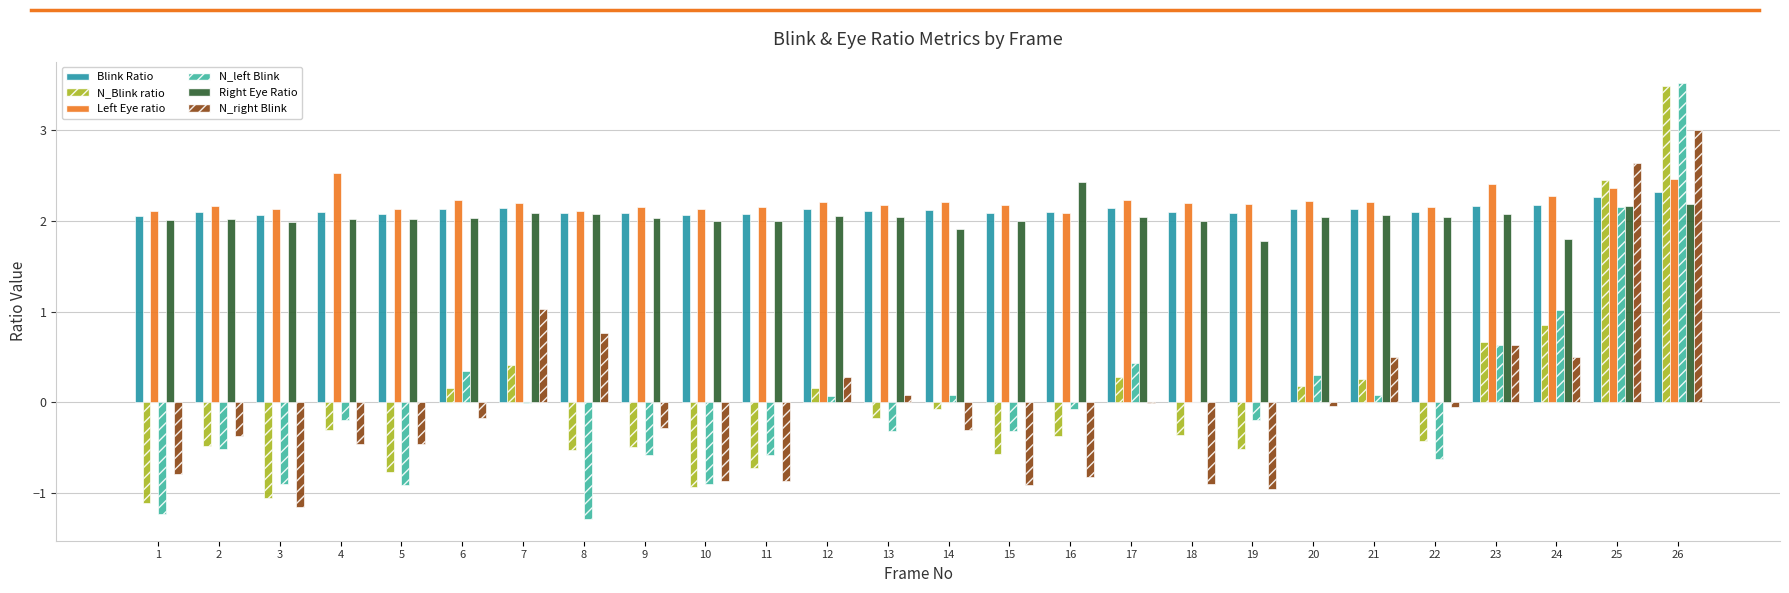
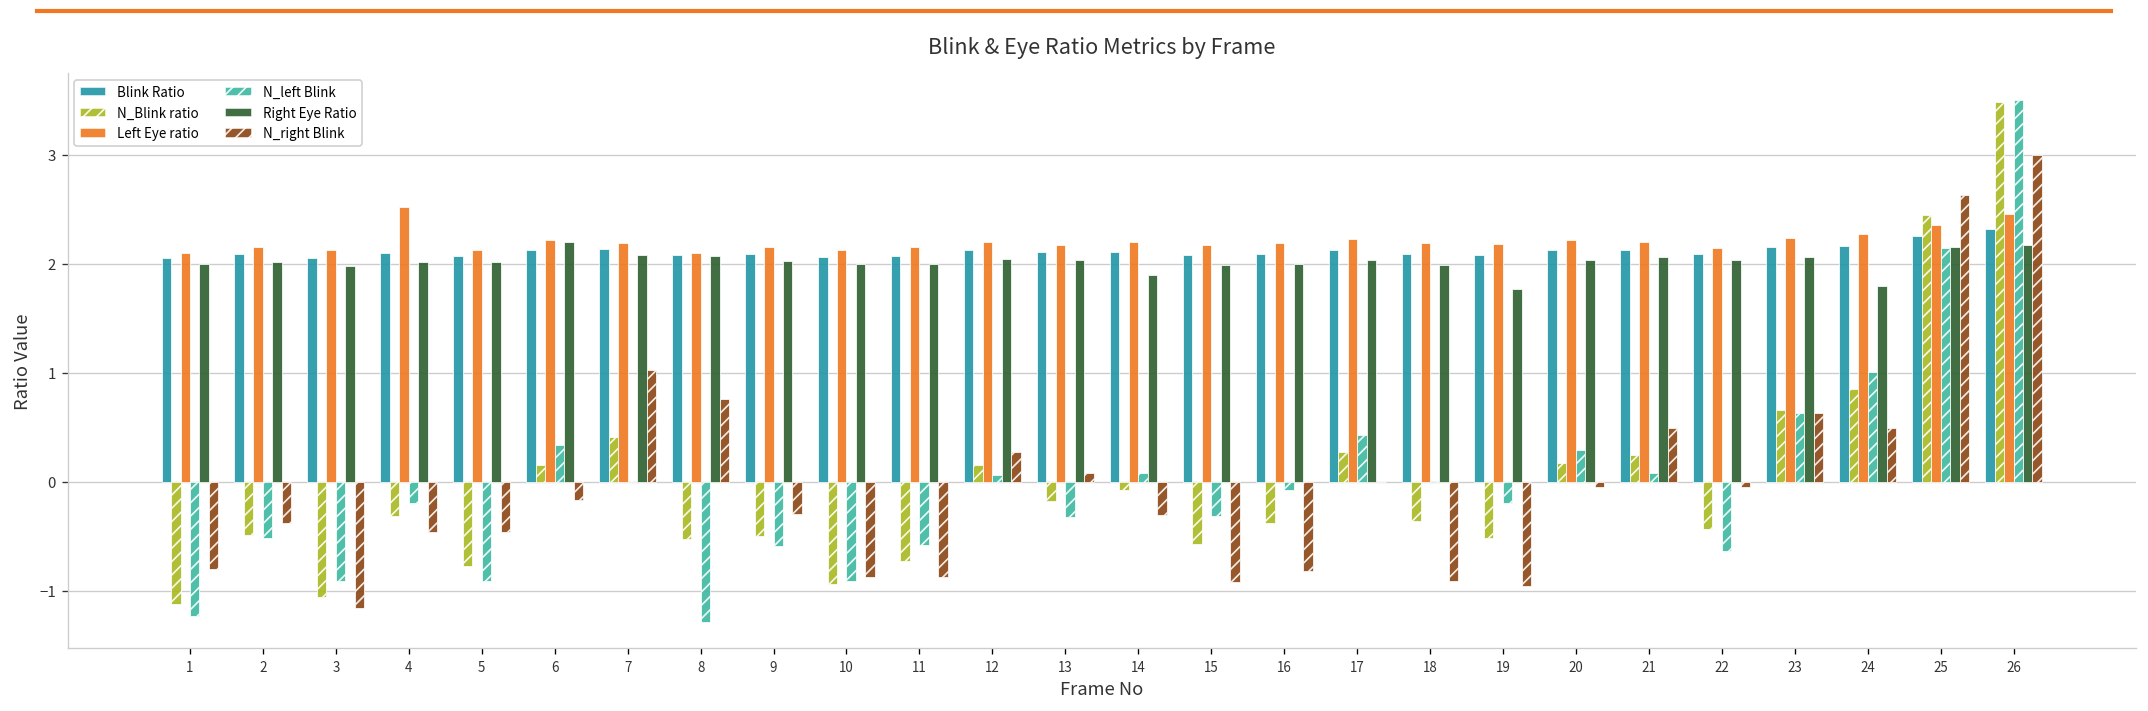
Right Eye Ratio, 6: 2.0 -> 2.2
Left Eye ratio, 16: 2.1 -> 2.2
Right Eye Ratio, 16: 2.4 -> 2.0
Left Eye ratio, 23: 2.4 -> 2.2
